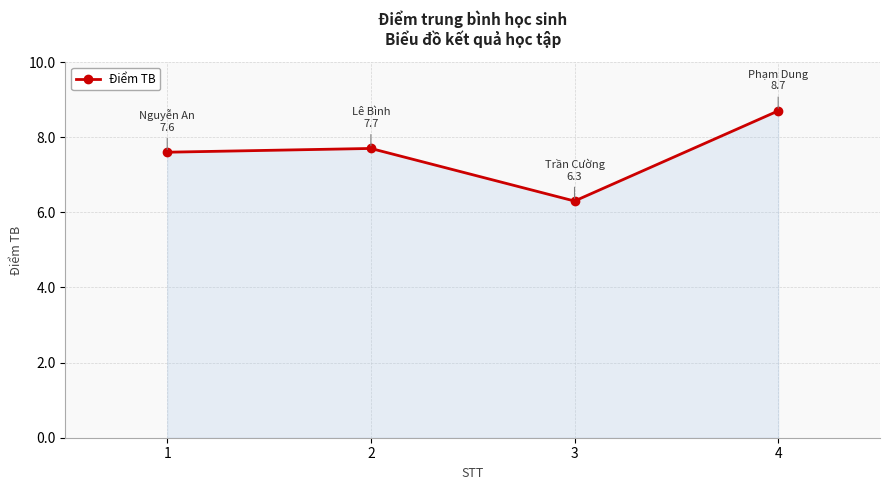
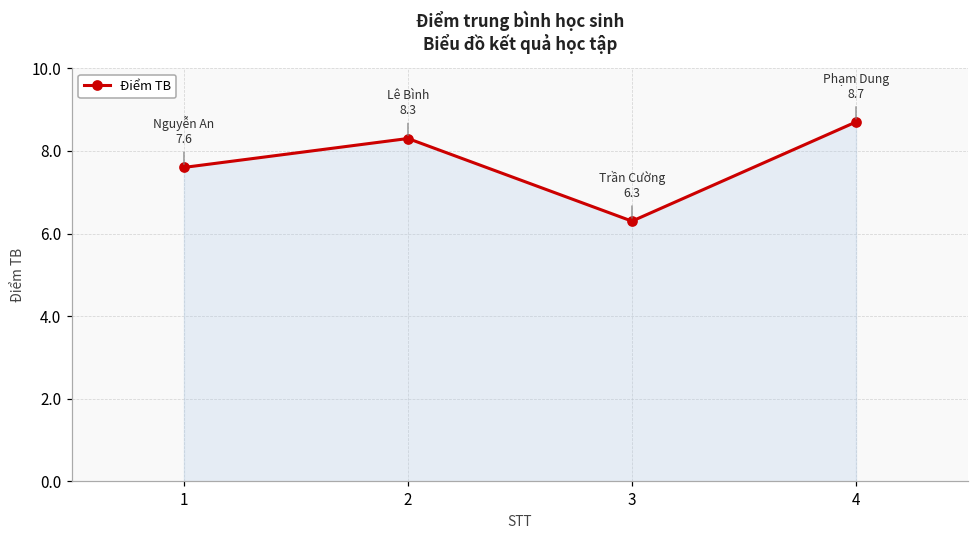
2: 7.7 -> 8.3
